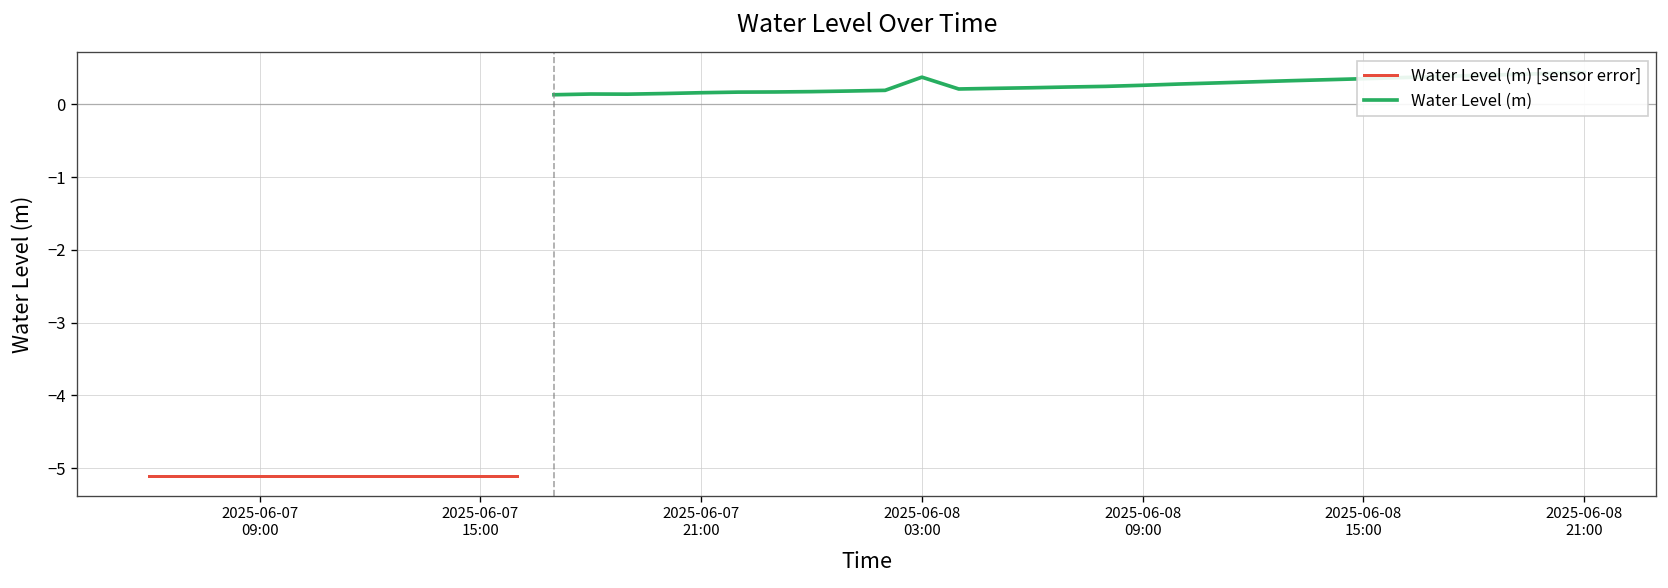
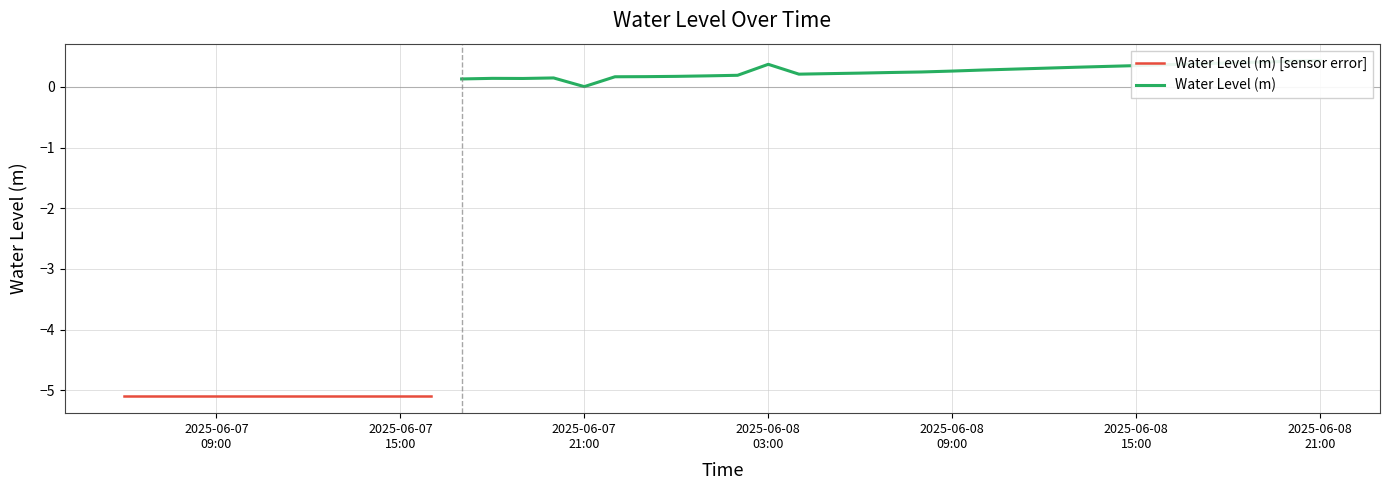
Water Level (m), 2025-06-07 21:00: 0.2 -> 0.0
